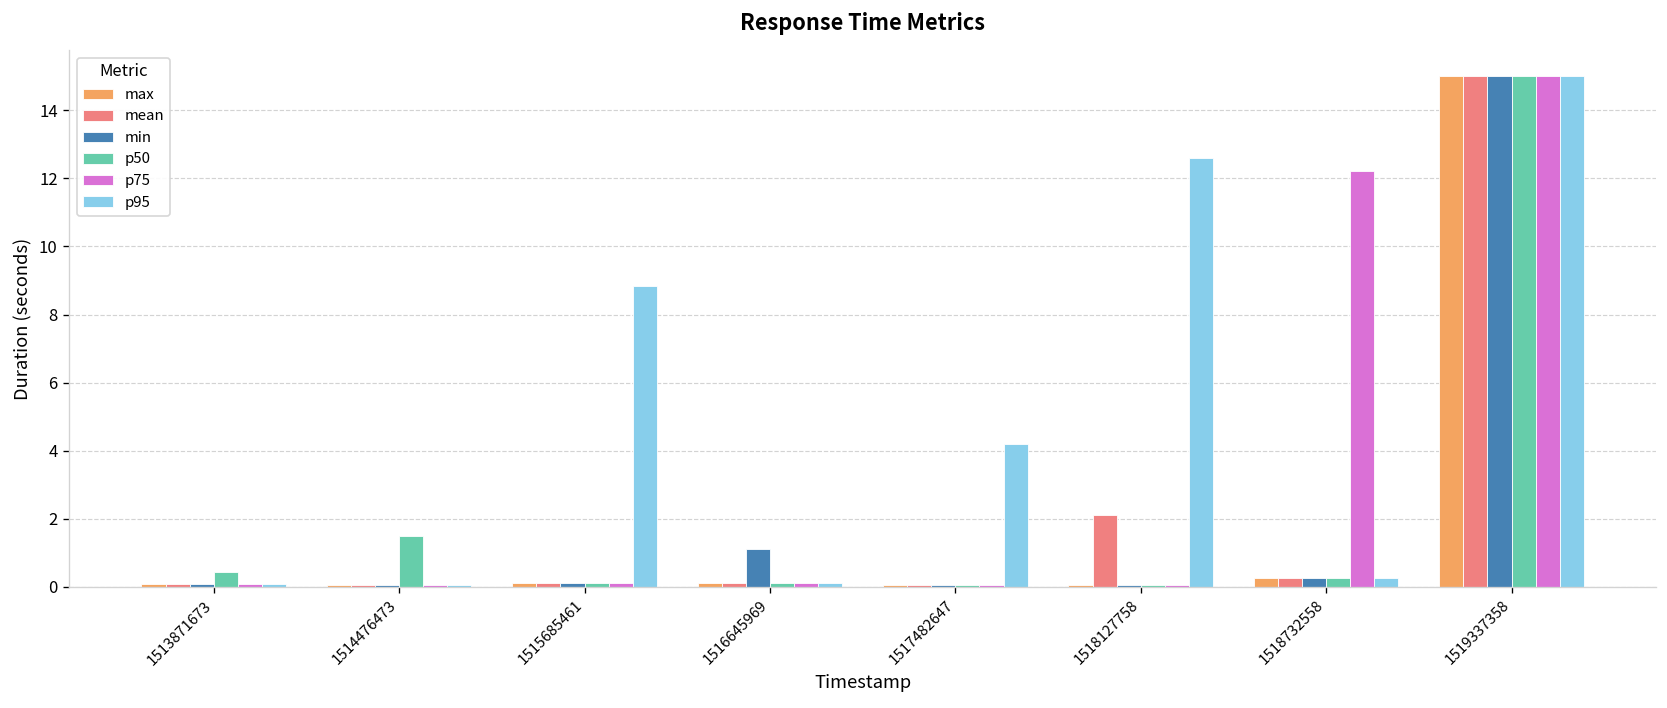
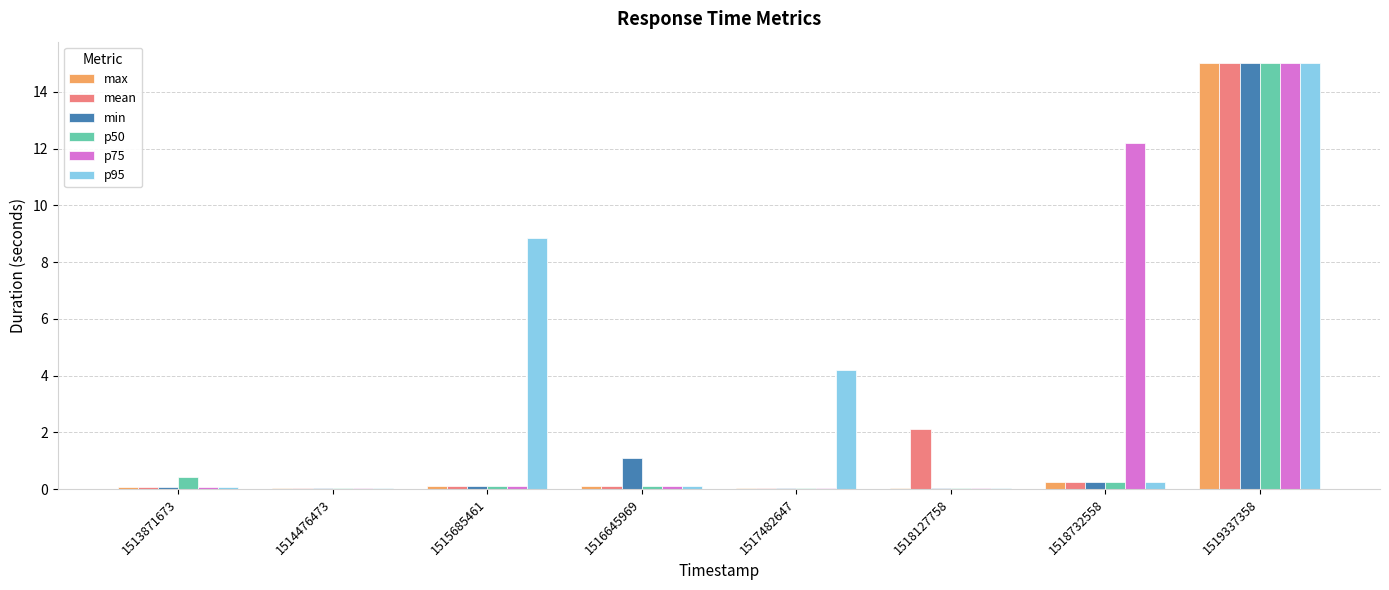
p50, 1514476473: 1.5 -> 0.0
p95, 1518127758: 12.6 -> 0.0
